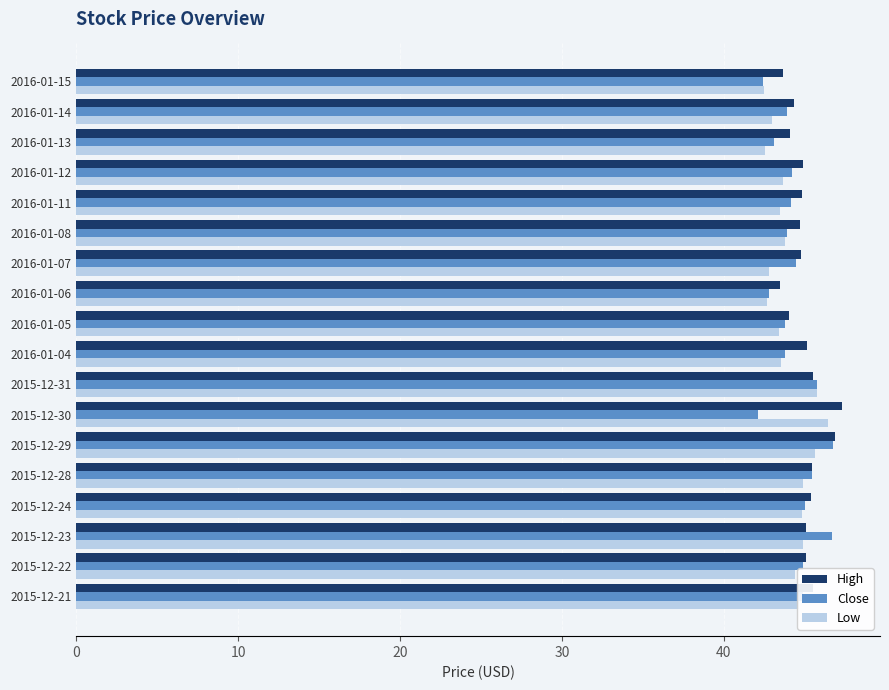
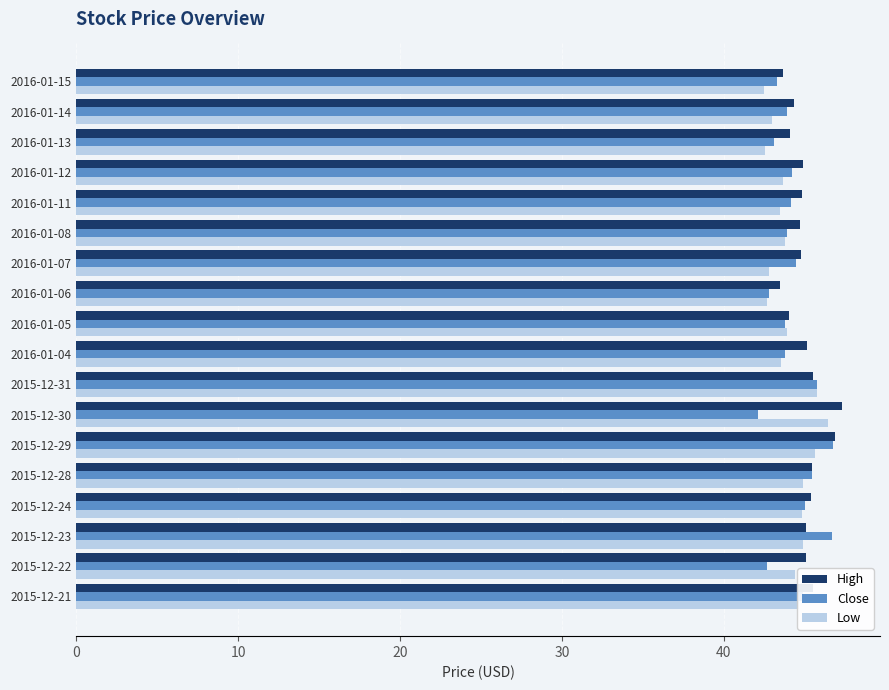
Close, 2016-01-15: 42.4 -> 43.3
Low, 2016-01-05: 43.4 -> 43.9
Close, 2015-12-22: 44.9 -> 42.7
